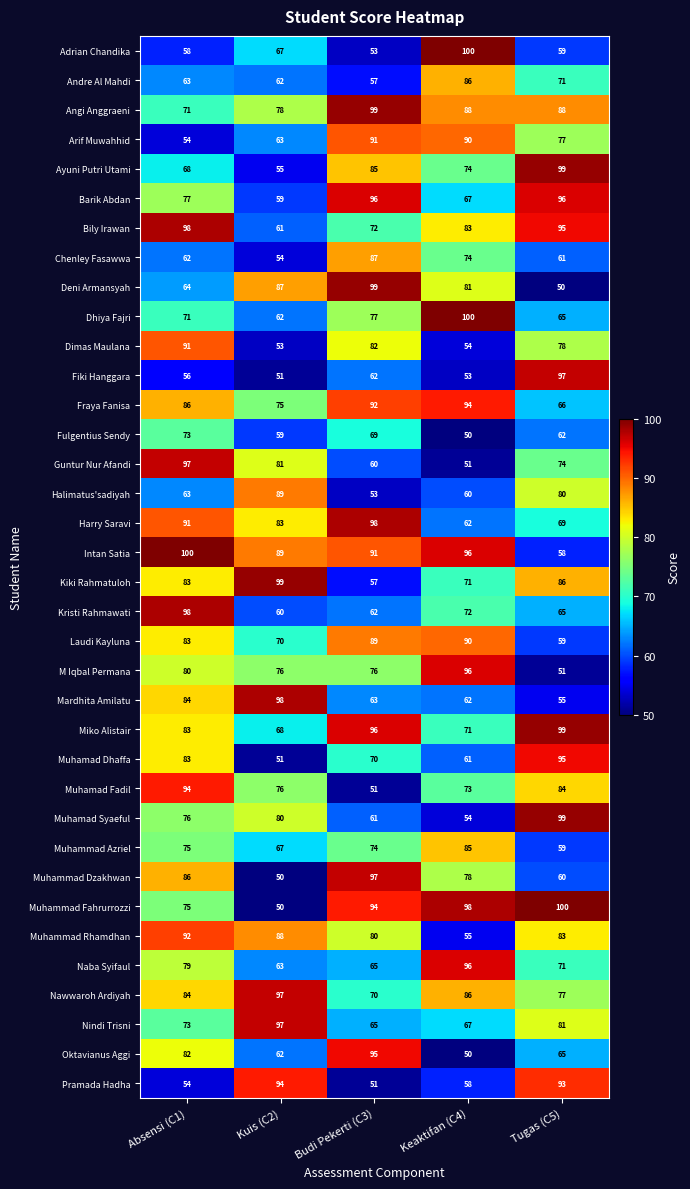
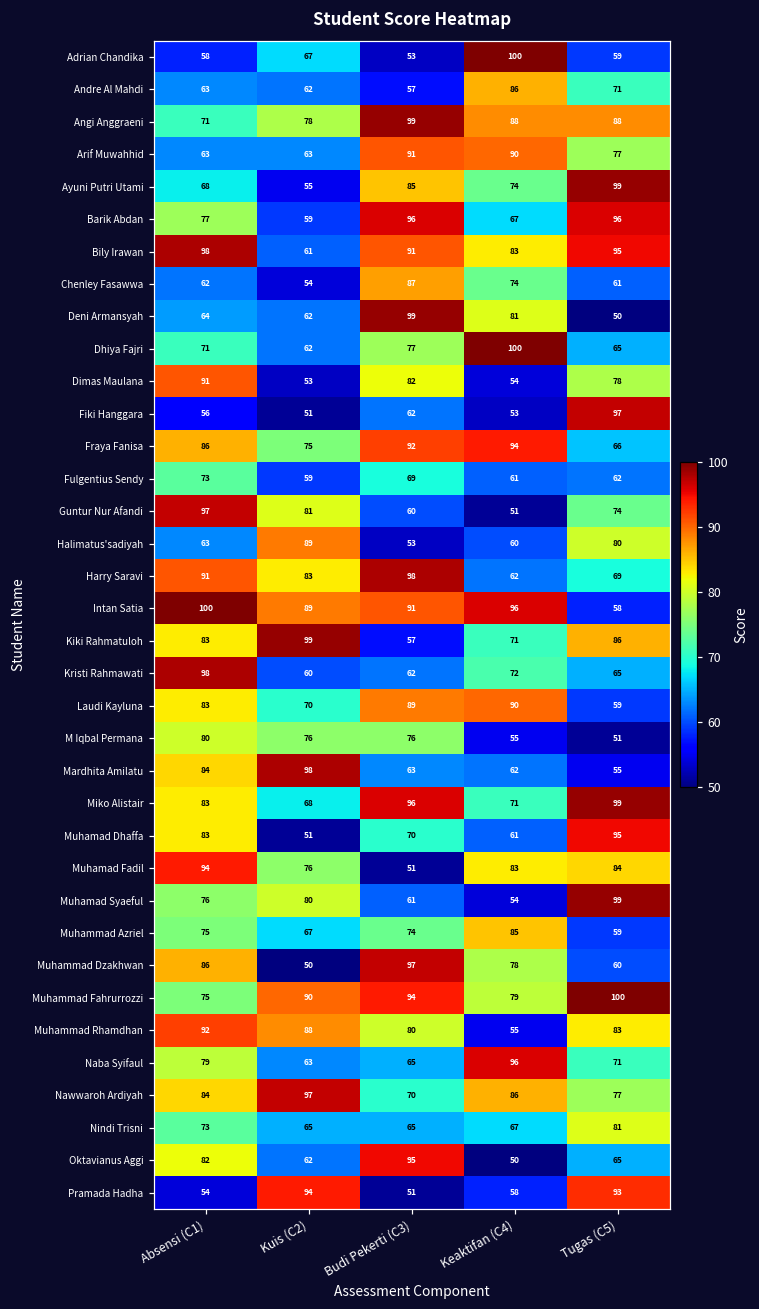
Arif Muwahhid, Absensi (C1): 54 -> 63
Bily Irawan, Budi Pekerti (C3): 72 -> 91
Deni Armansyah, Kuis (C2): 87 -> 62
Fulgentius Sendy, Keaktifan (C4): 50 -> 61
M Iqbal Permana, Keaktifan (C4): 96 -> 55
Muhamad Fadil, Keaktifan (C4): 73 -> 83
Muhammad Fahrurrozzi, Kuis (C2): 50 -> 90
Muhammad Fahrurrozzi, Keaktifan (C4): 98 -> 79
Nindi Trisni, Kuis (C2): 97 -> 65
